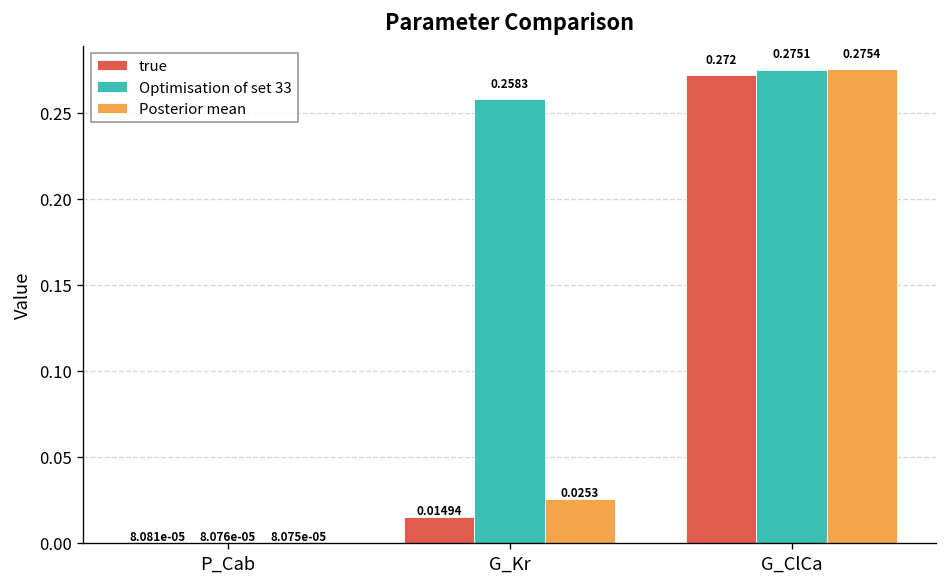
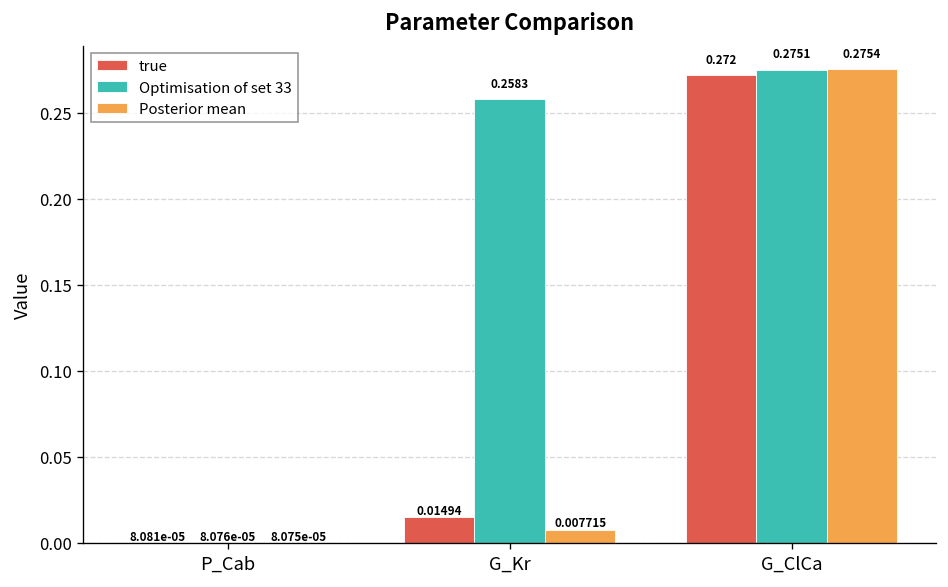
Posterior mean, G_Kr: 0.0253 -> 0.007715
